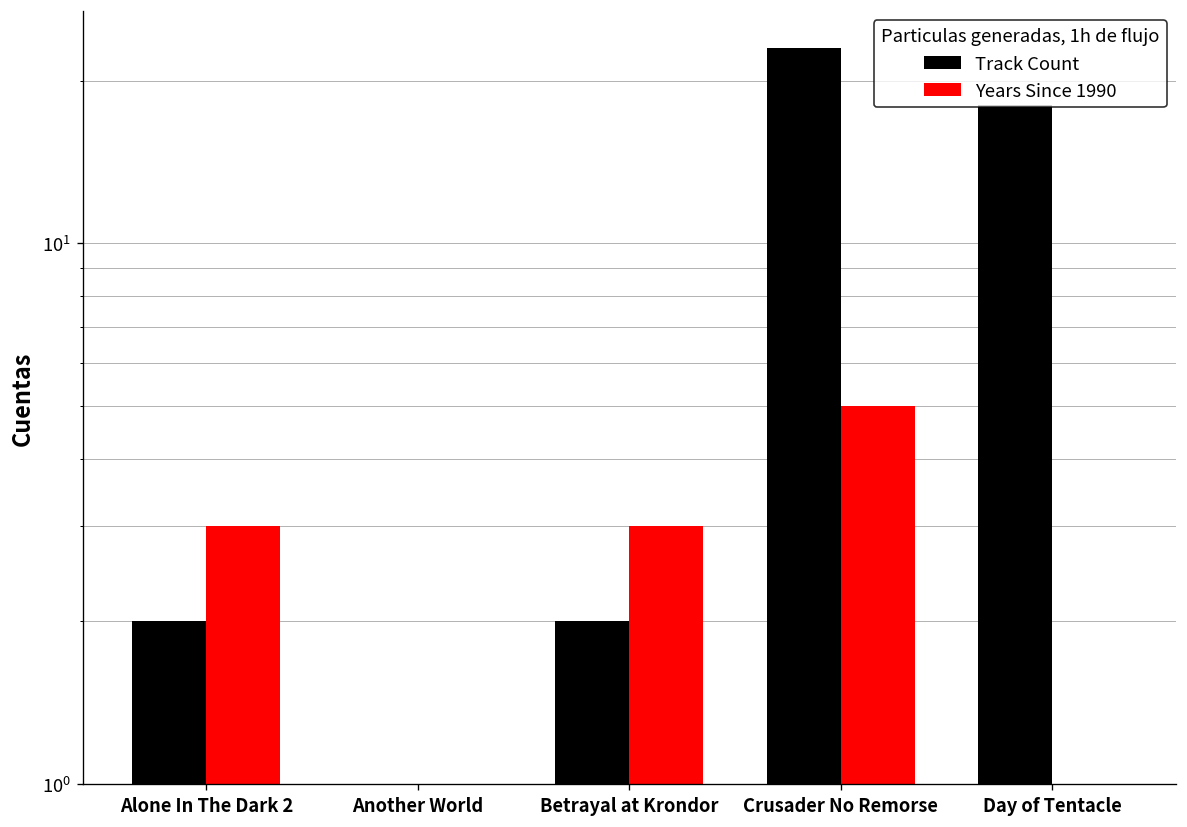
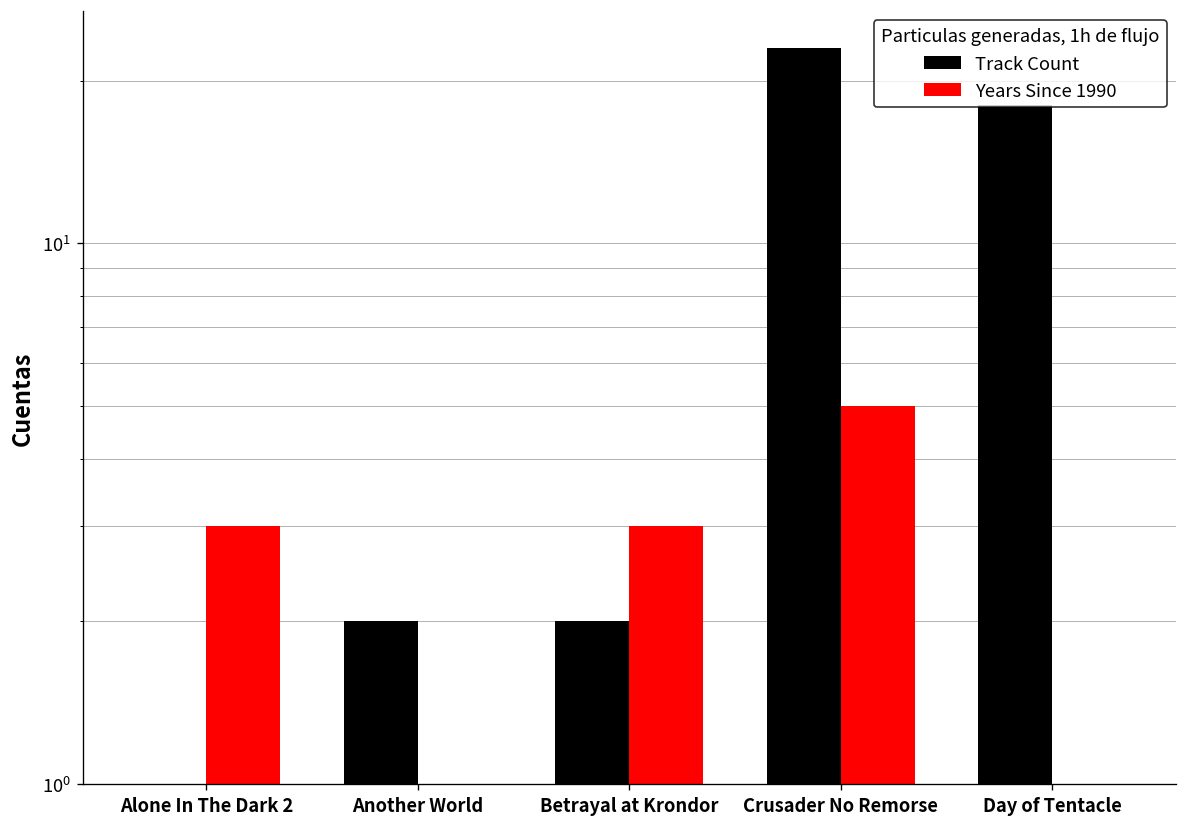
Track Count, Alone In The Dark 2: 2 -> 1
Track Count, Another World: 1 -> 2
